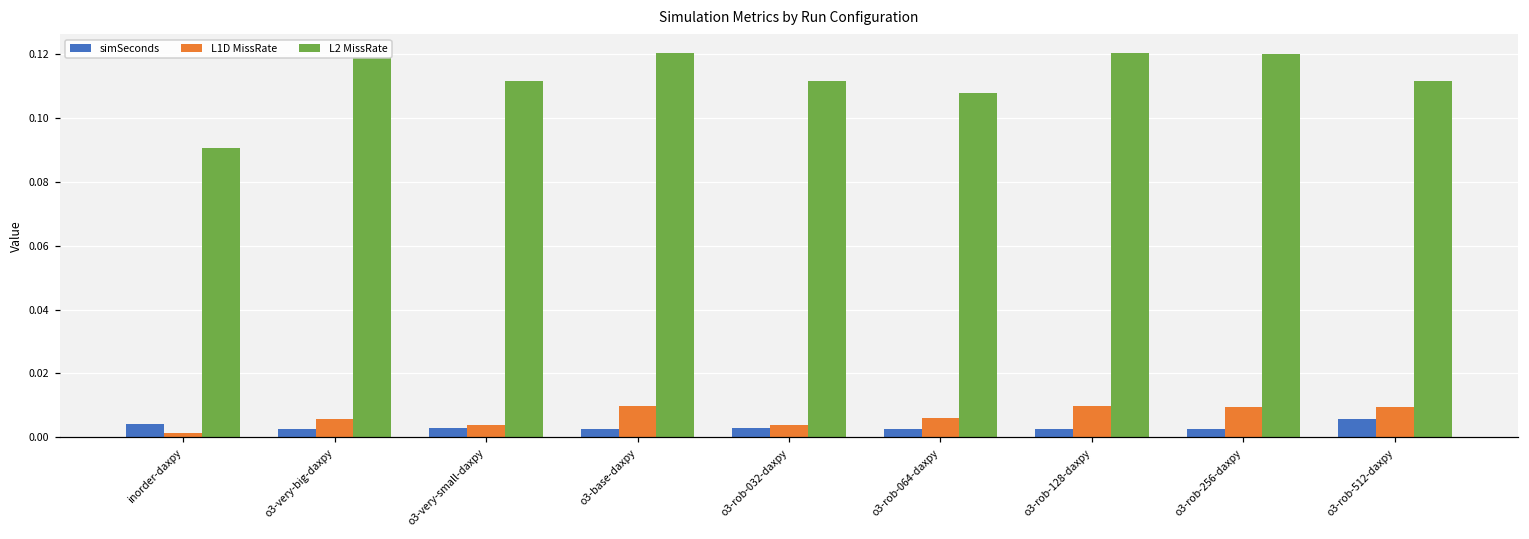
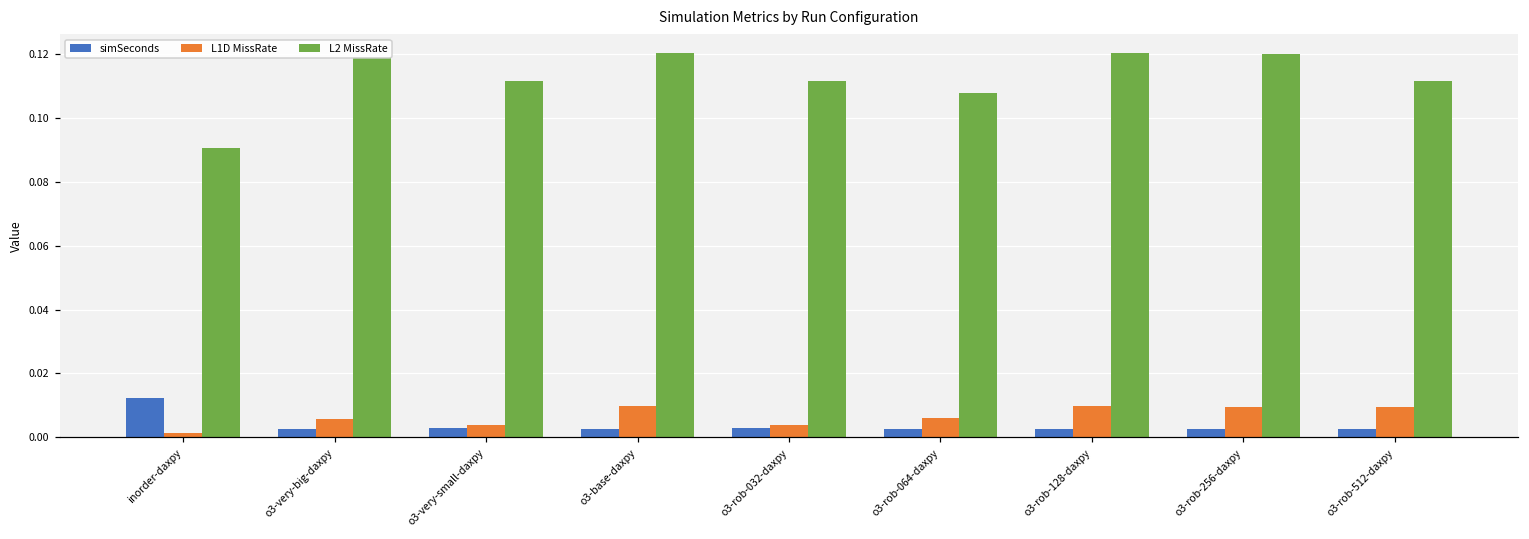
simSeconds, inorder-daxpy: 0.004 -> 0.012
simSeconds, o3-rob-512-daxpy: 0.006 -> 0.003
